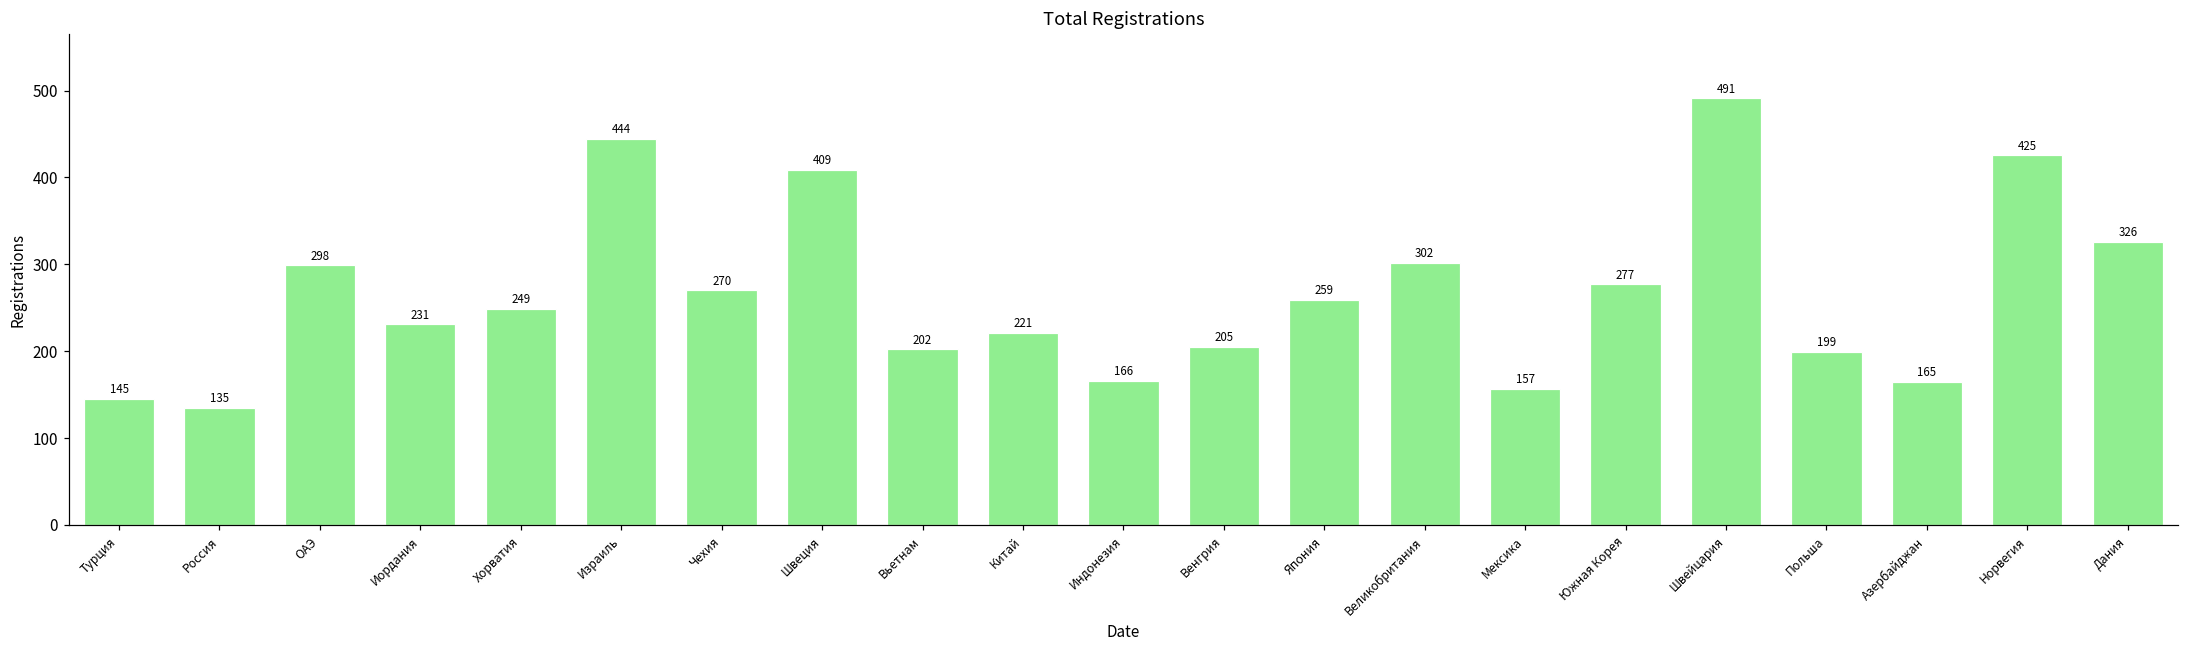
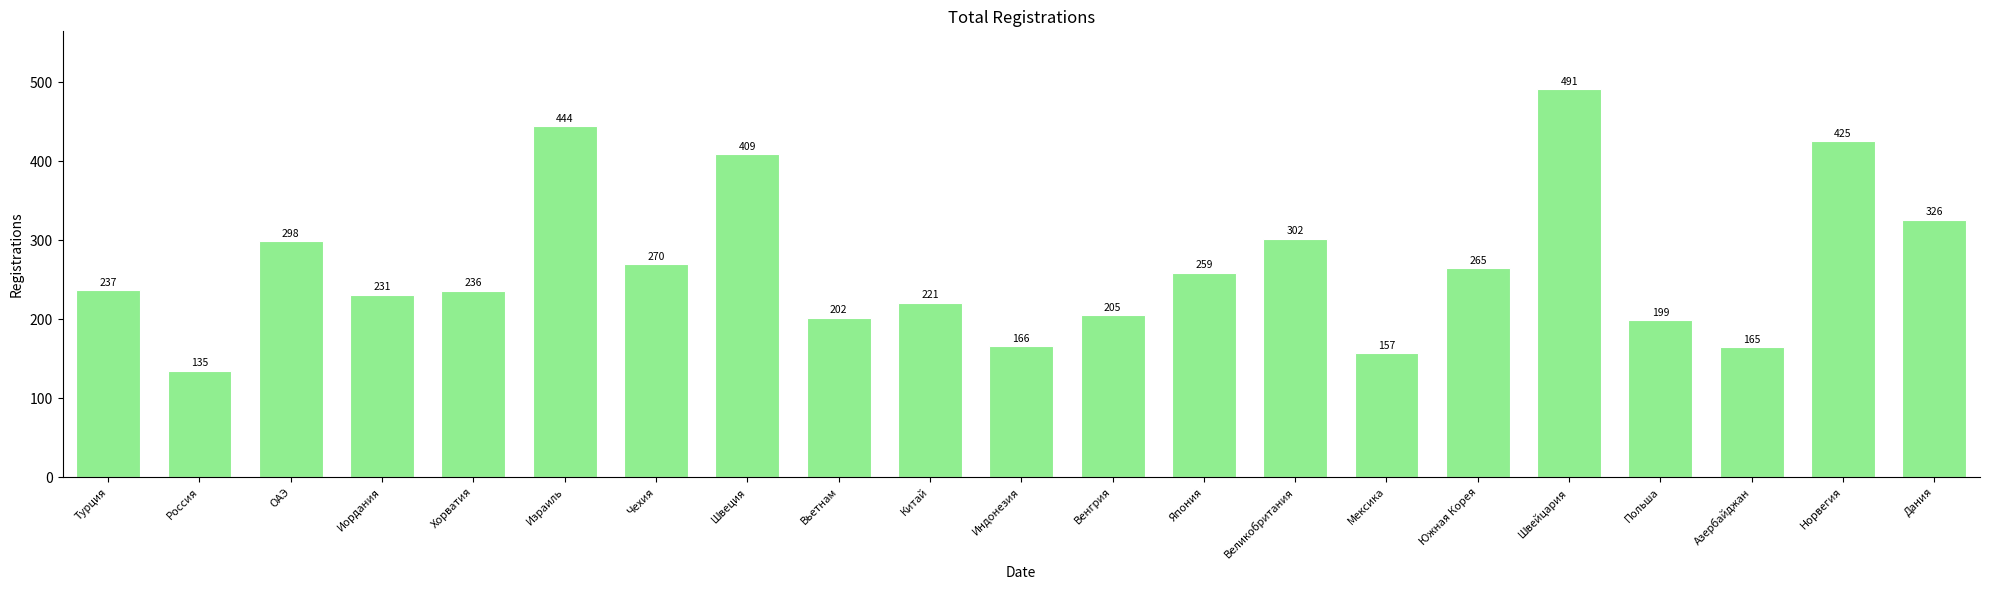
Турция: 145 -> 237
Хорватия: 249 -> 236
Южная Корея: 277 -> 265
